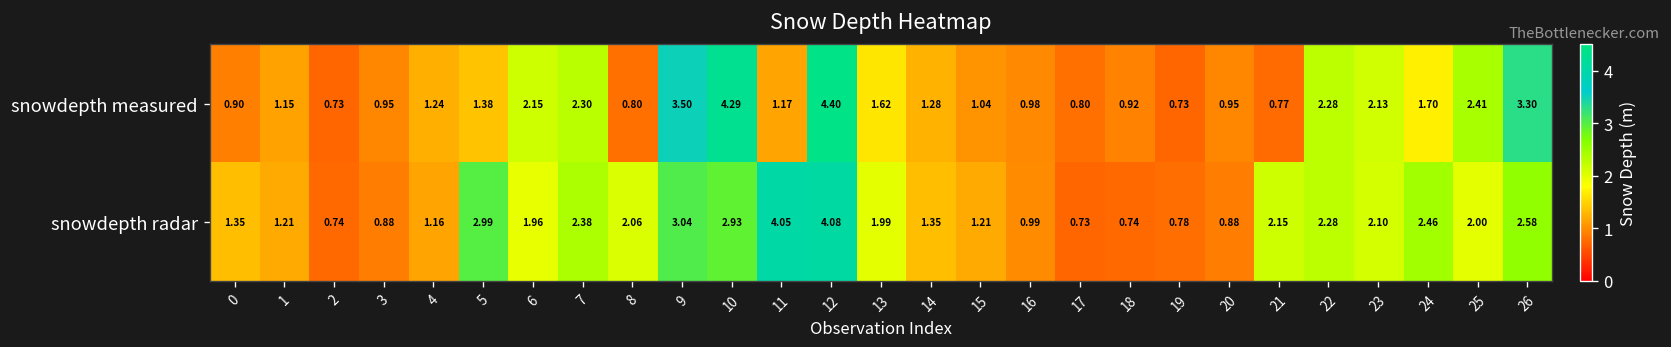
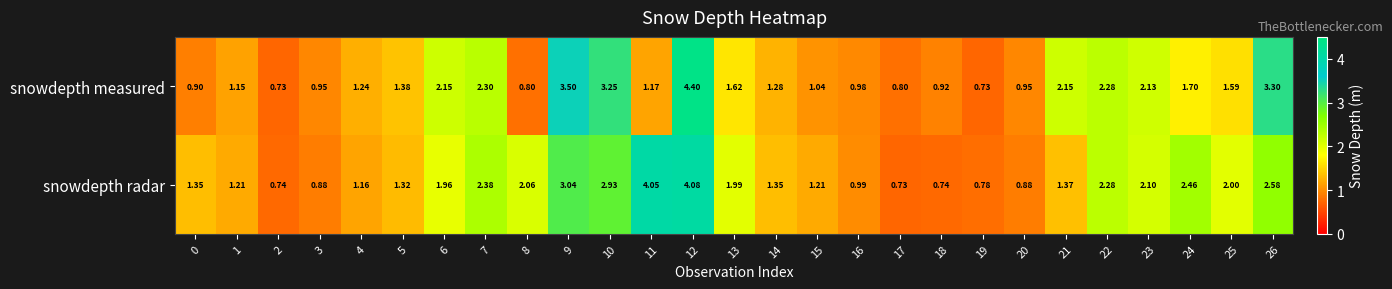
snowdepth measured, 10: 4.29 -> 3.25
snowdepth measured, 21: 0.77 -> 2.15
snowdepth measured, 25: 2.41 -> 1.59
snowdepth radar, 5: 2.99 -> 1.32
snowdepth radar, 21: 2.15 -> 1.37
